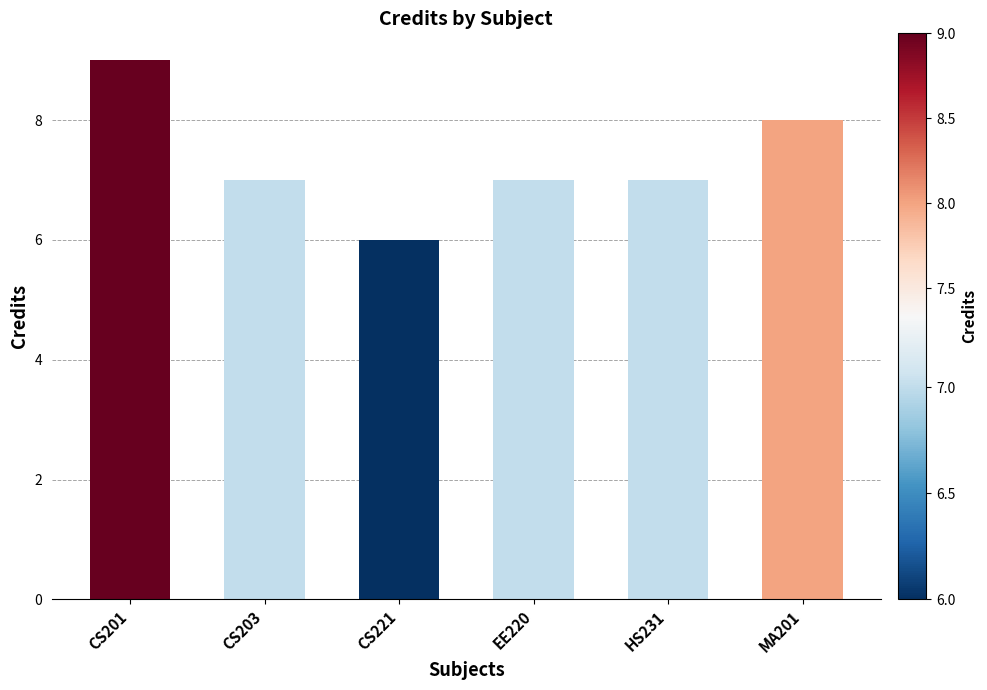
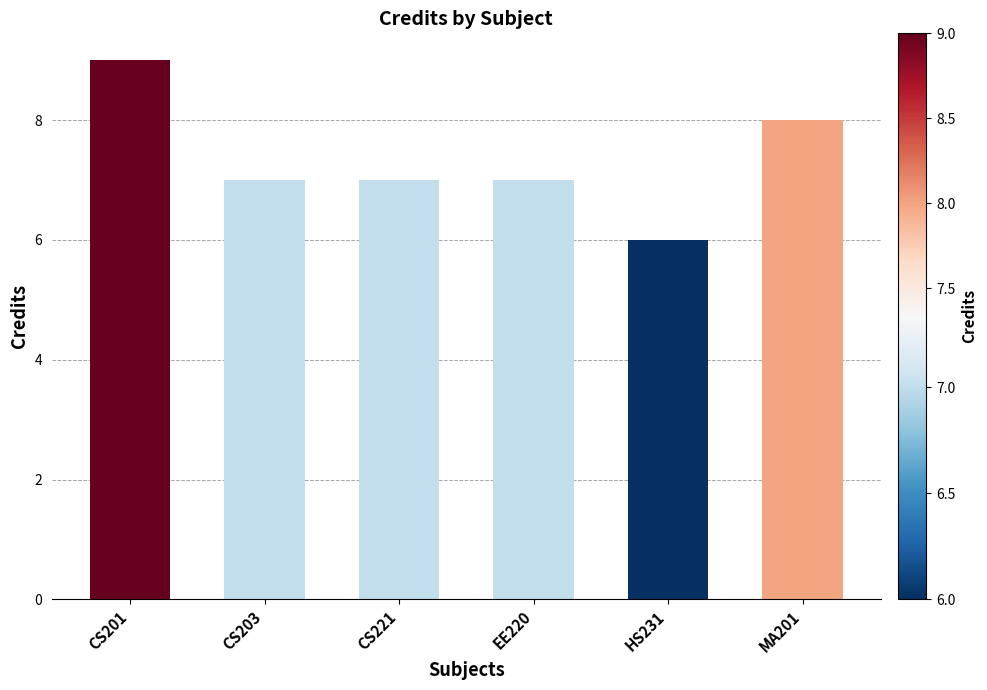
CS221: 6 -> 7
HS231: 7 -> 6
